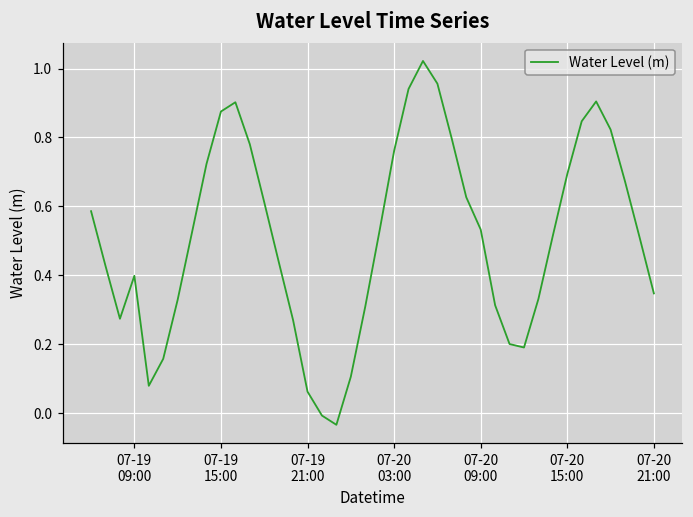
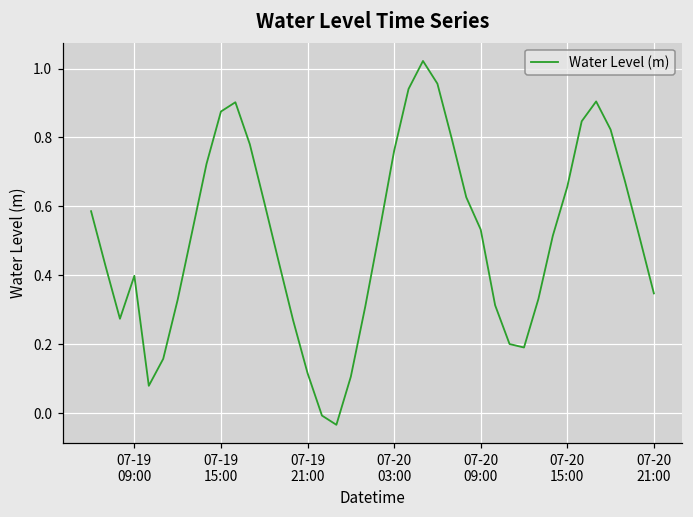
07-19 21:00: 0.06 -> 0.12
07-20 15:00: 0.69 -> 0.66
